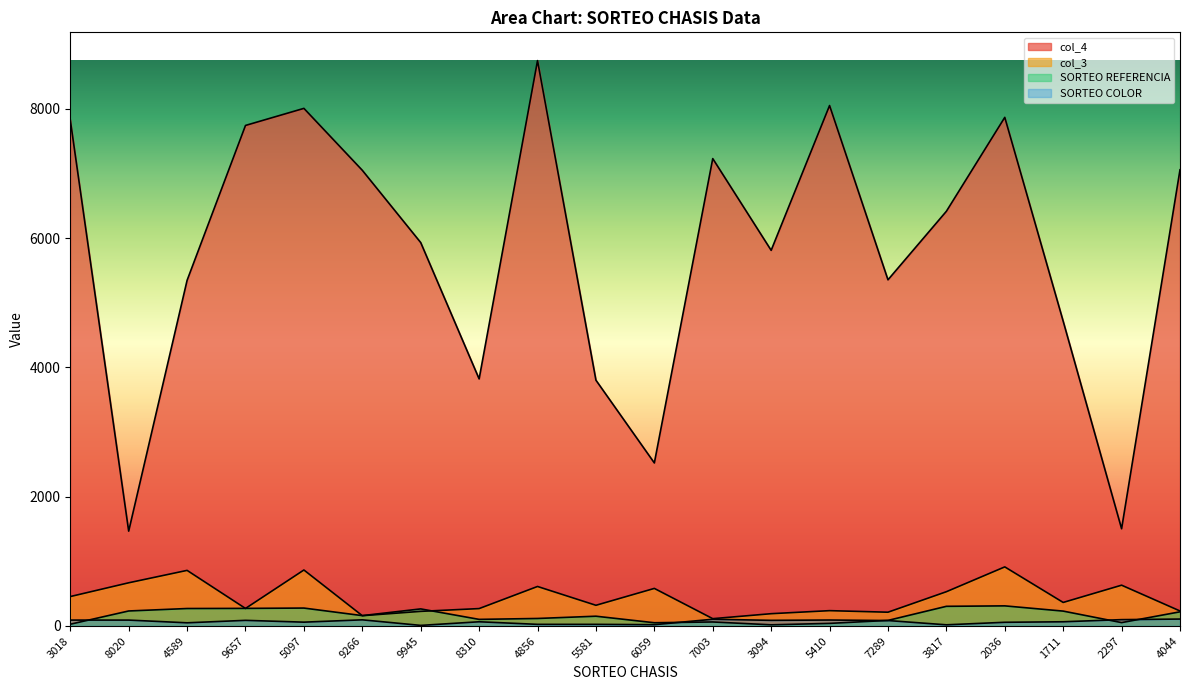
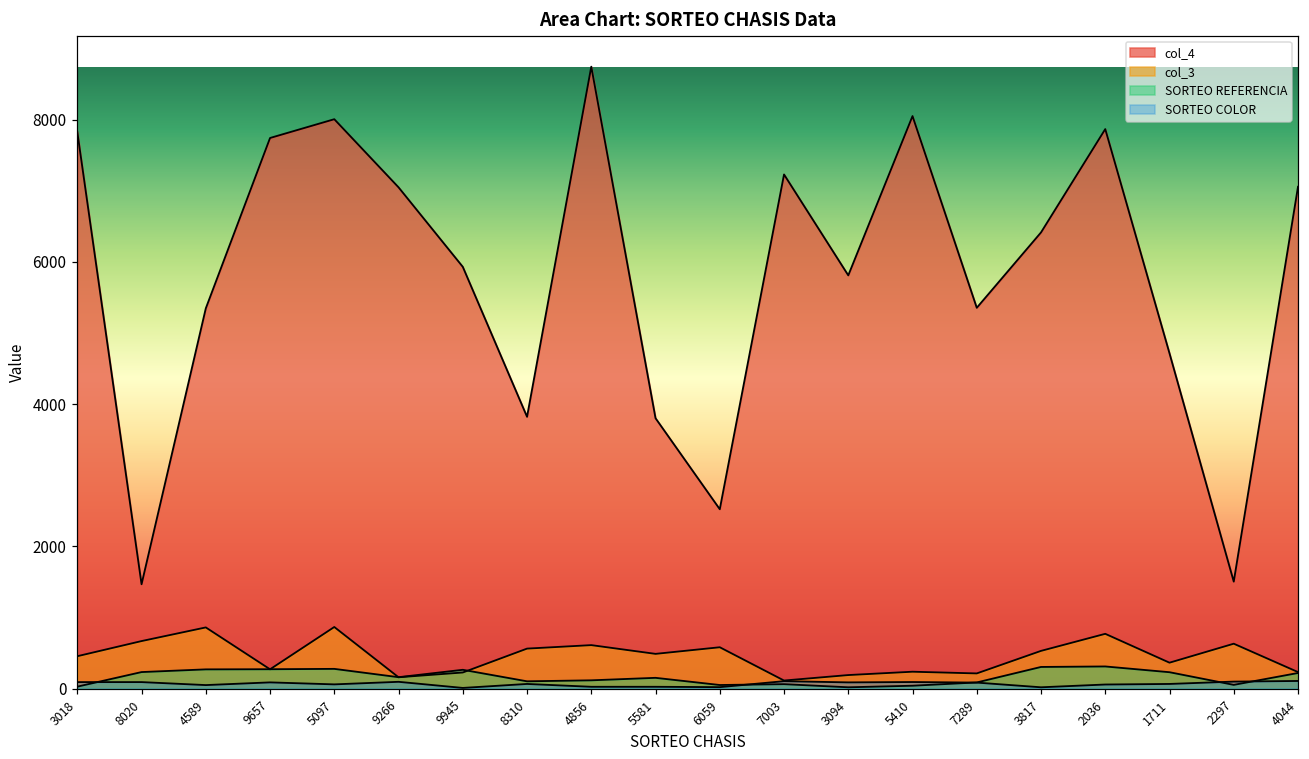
col_3, 8310: 300 -> 600
col_3, 5581: 300 -> 500
col_3, 2036: 900 -> 800
